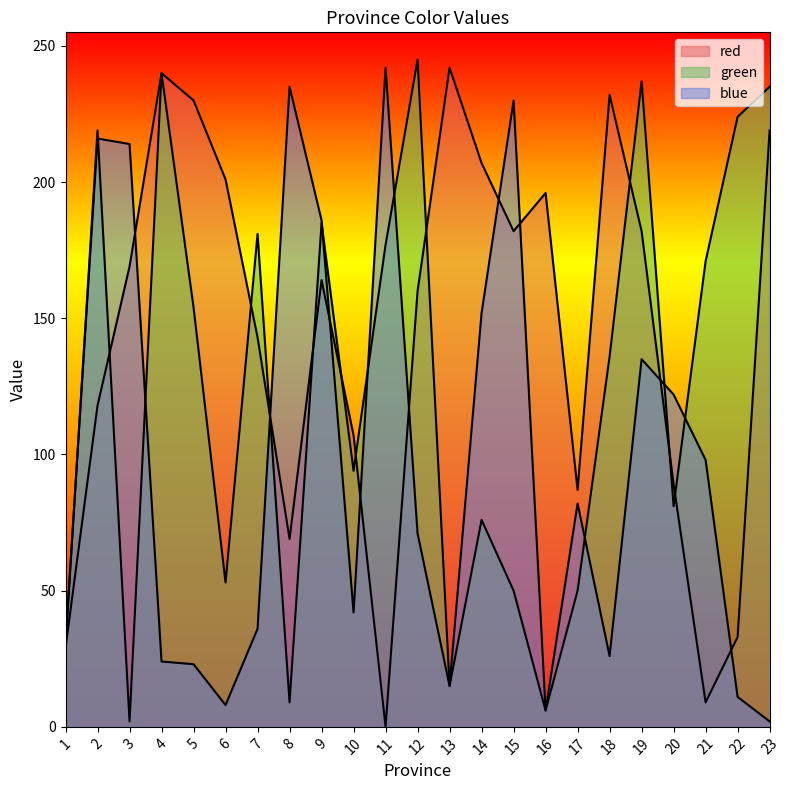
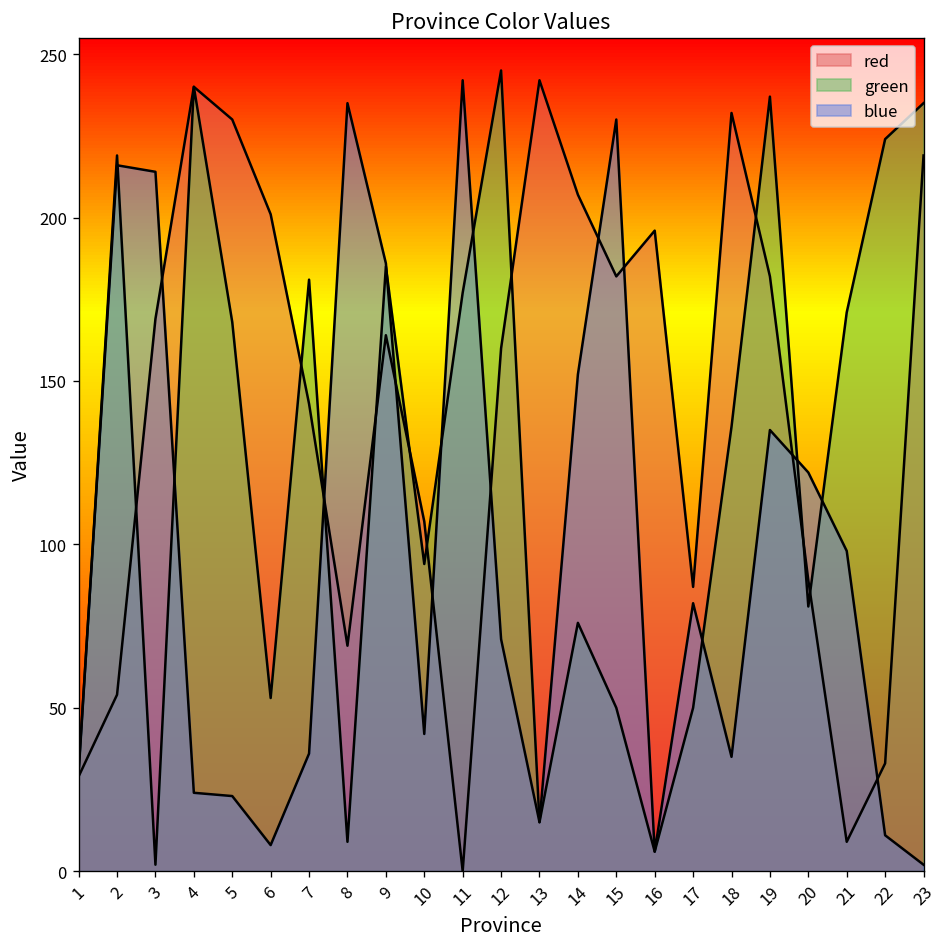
red, 2: 118 -> 54
green, 5: 154 -> 168
blue, 18: 26 -> 35
